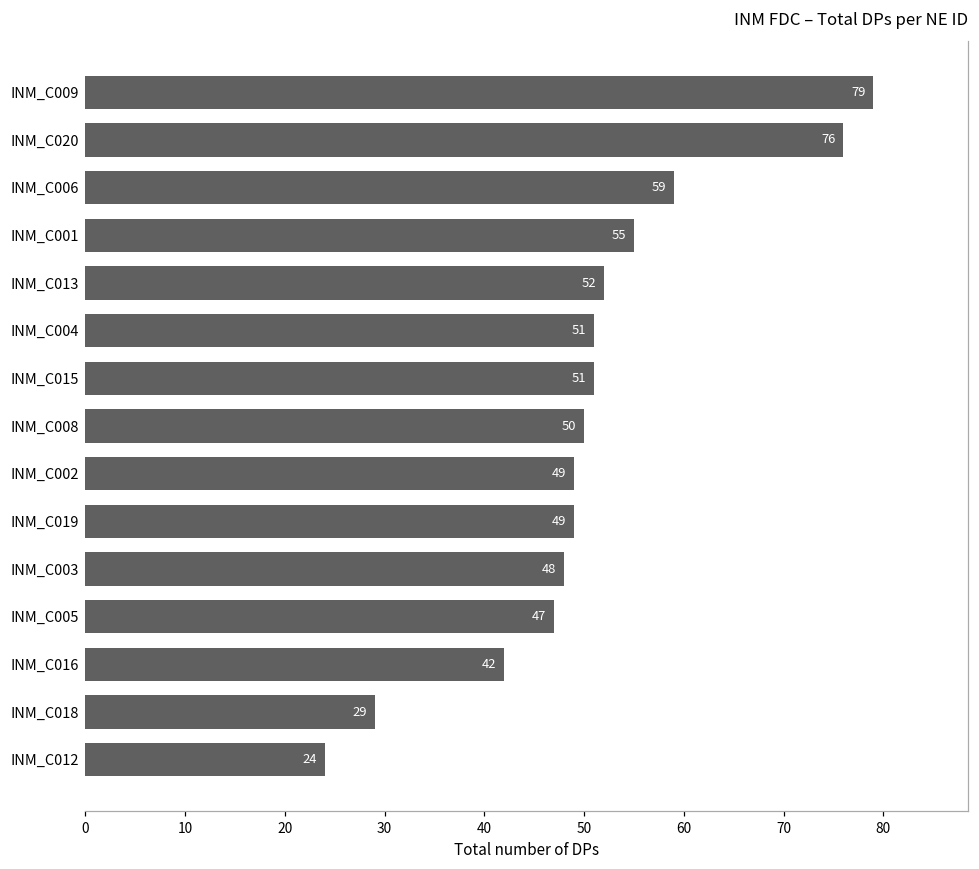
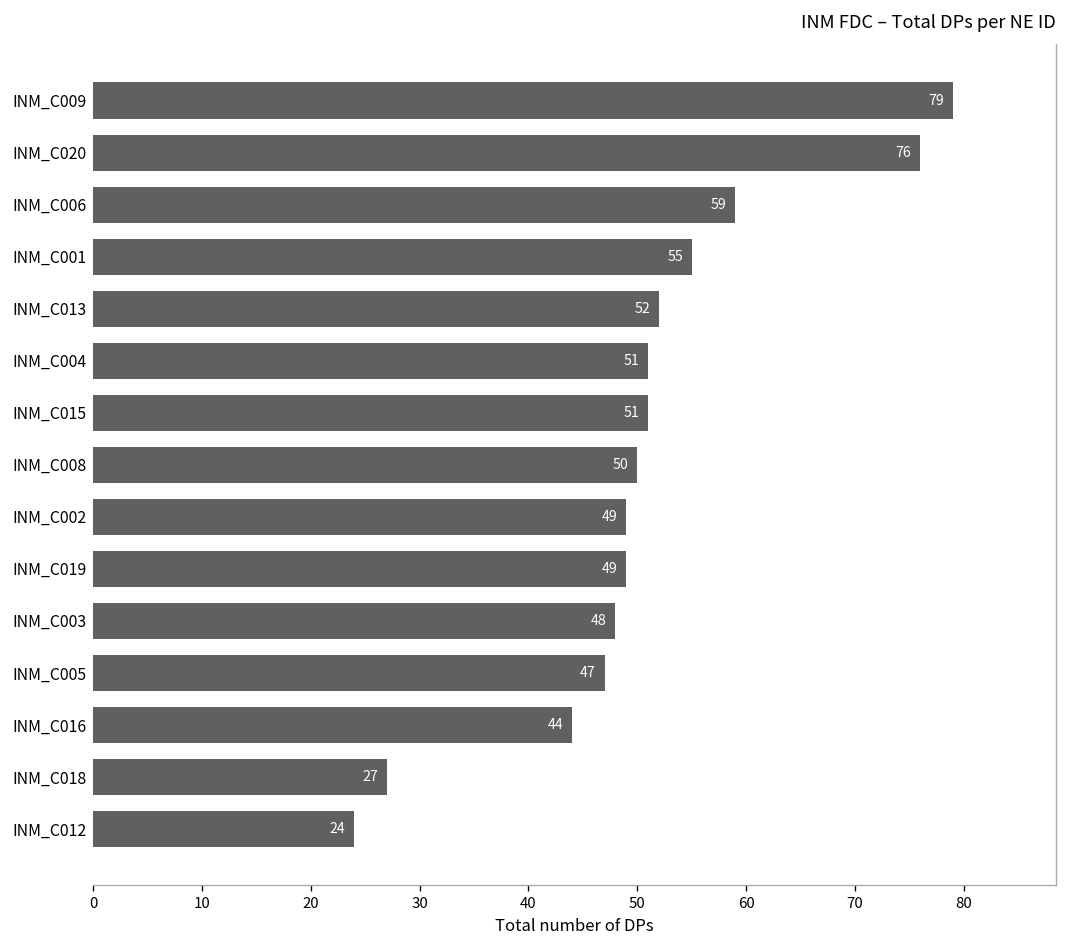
INM_C016: 42 -> 44
INM_C018: 29 -> 27
